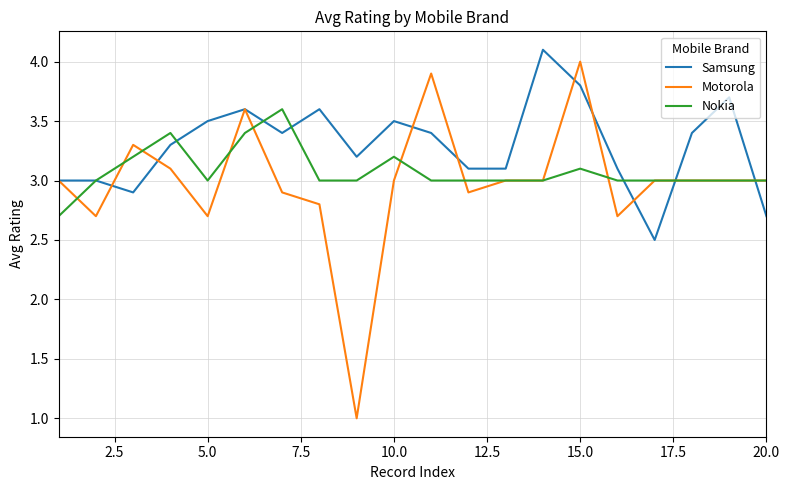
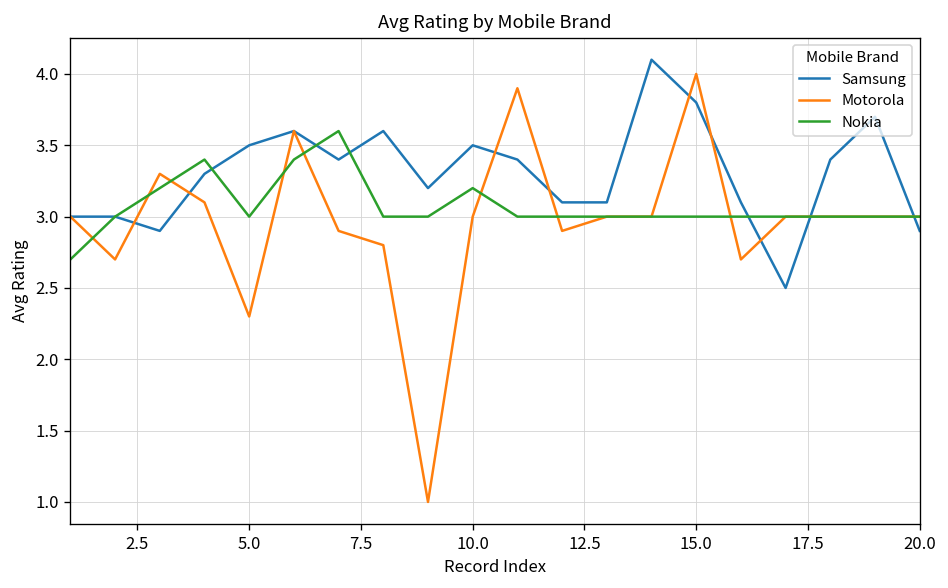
Motorola, 5.0: 2.7 -> 2.3
Nokia, 15.0: 3.1 -> 3.0
Samsung, 20.0: 2.7 -> 2.9
